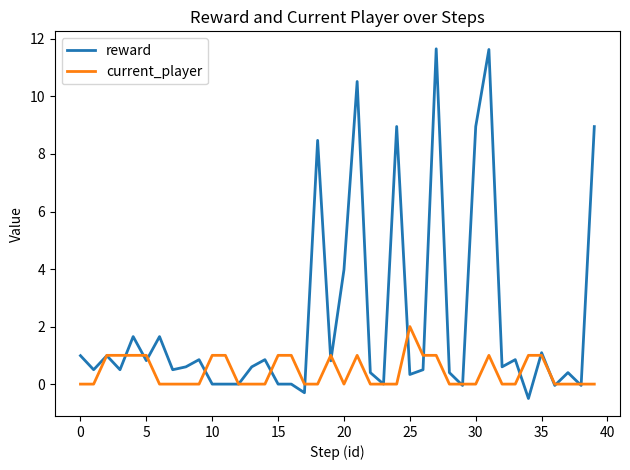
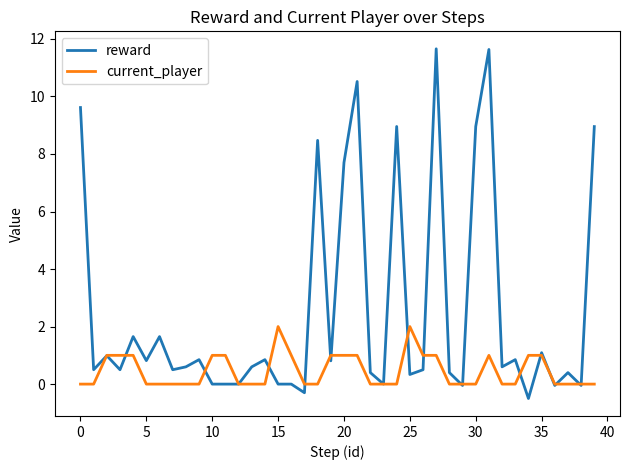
reward, 0: 1.0 -> 9.6
current_player, 5: 1 -> 0
current_player, 15: 1 -> 2
reward, 20: 4.0 -> 7.7
current_player, 20: 0 -> 1
